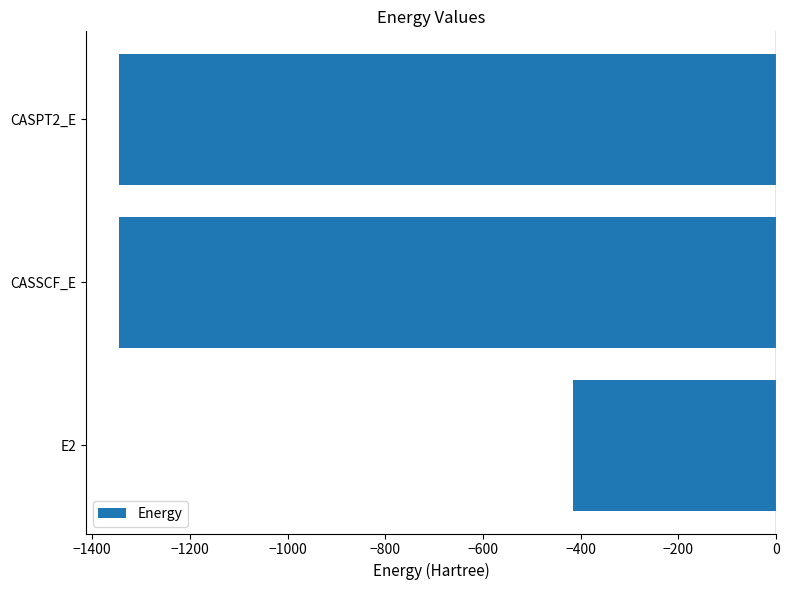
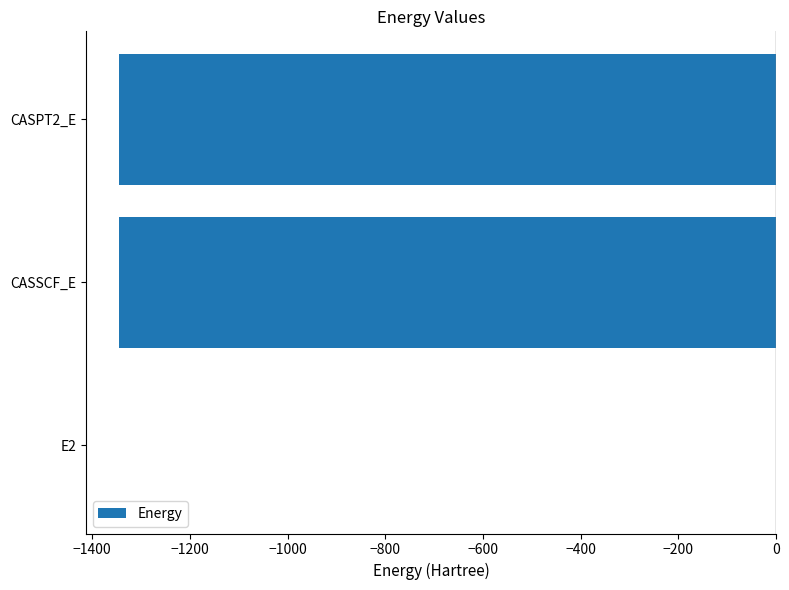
E2: -420 -> 0
